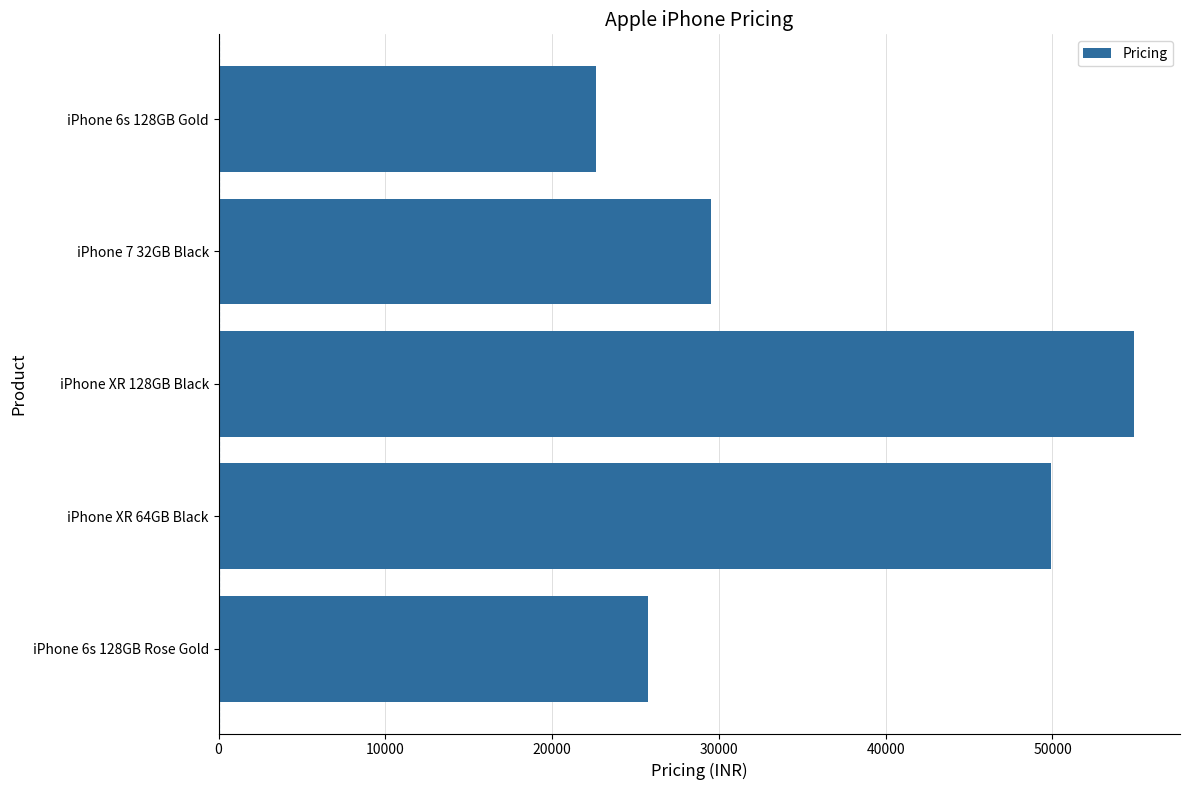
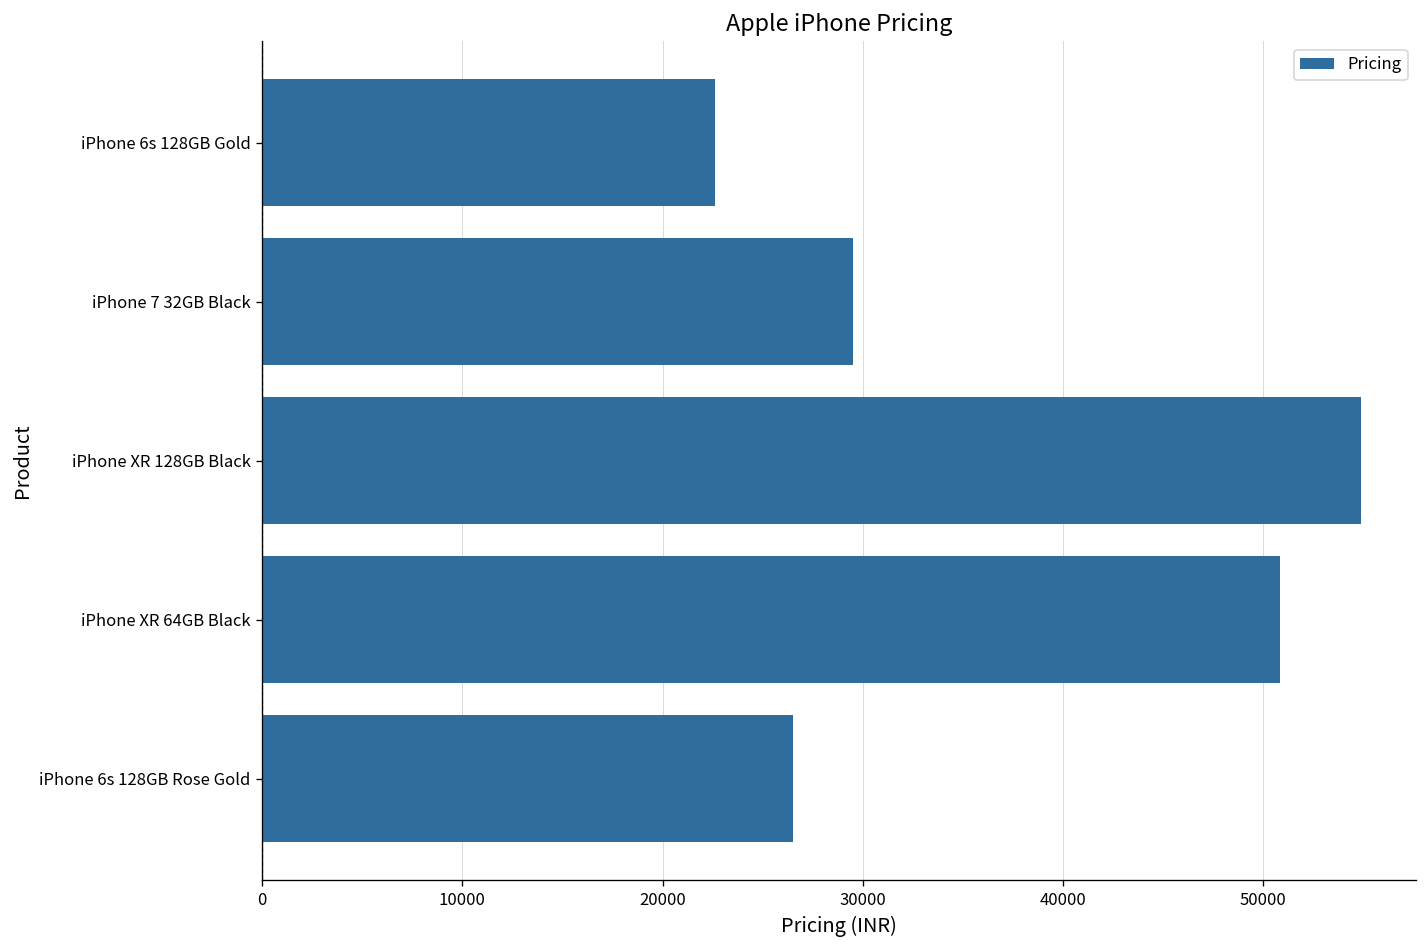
iPhone XR 64GB Black: 49900 -> 50900
iPhone 6s 128GB Rose Gold: 25800 -> 26500
